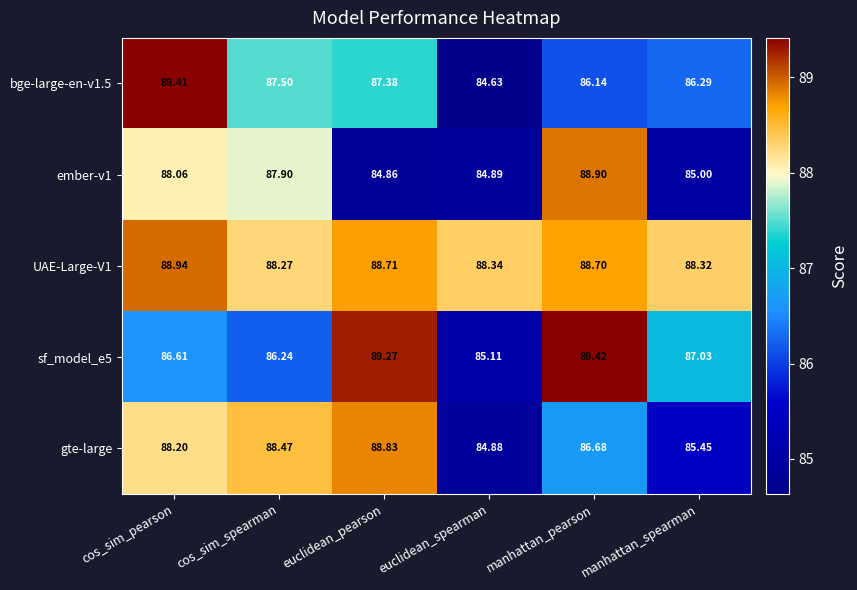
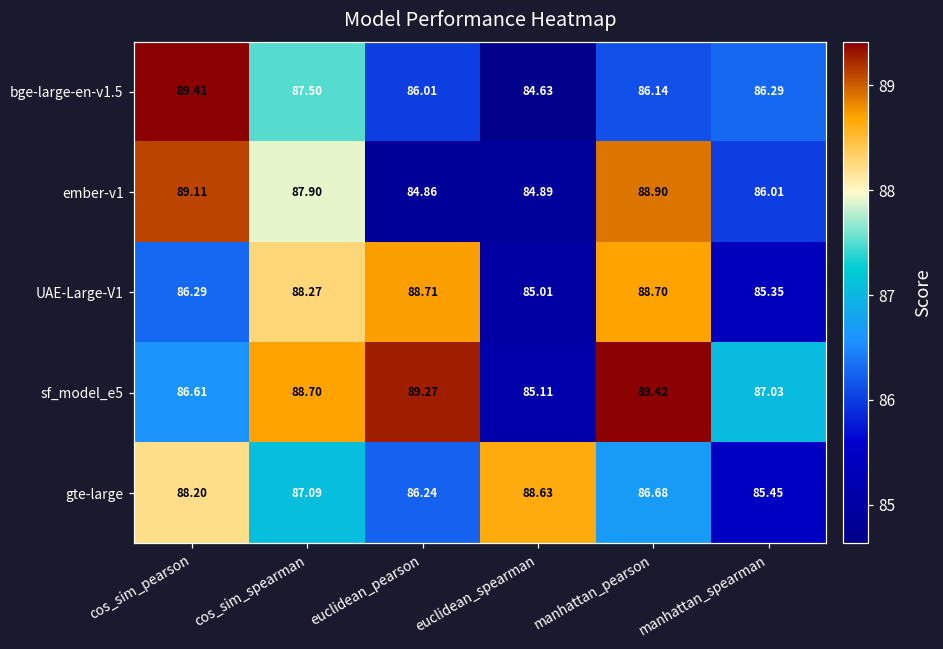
bge-large-en-v1.5, euclidean_pearson: 87.38 -> 86.01
ember-v1, cos_sim_pearson: 88.06 -> 89.11
ember-v1, manhattan_spearman: 85.00 -> 86.01
UAE-Large-V1, cos_sim_pearson: 88.94 -> 86.29
UAE-Large-V1, euclidean_spearman: 88.34 -> 85.01
UAE-Large-V1, manhattan_spearman: 88.32 -> 85.35
sf_model_e5, cos_sim_spearman: 86.24 -> 88.70
gte-large, cos_sim_spearman: 88.47 -> 87.09
gte-large, euclidean_pearson: 88.83 -> 86.24
gte-large, euclidean_spearman: 84.88 -> 88.63
